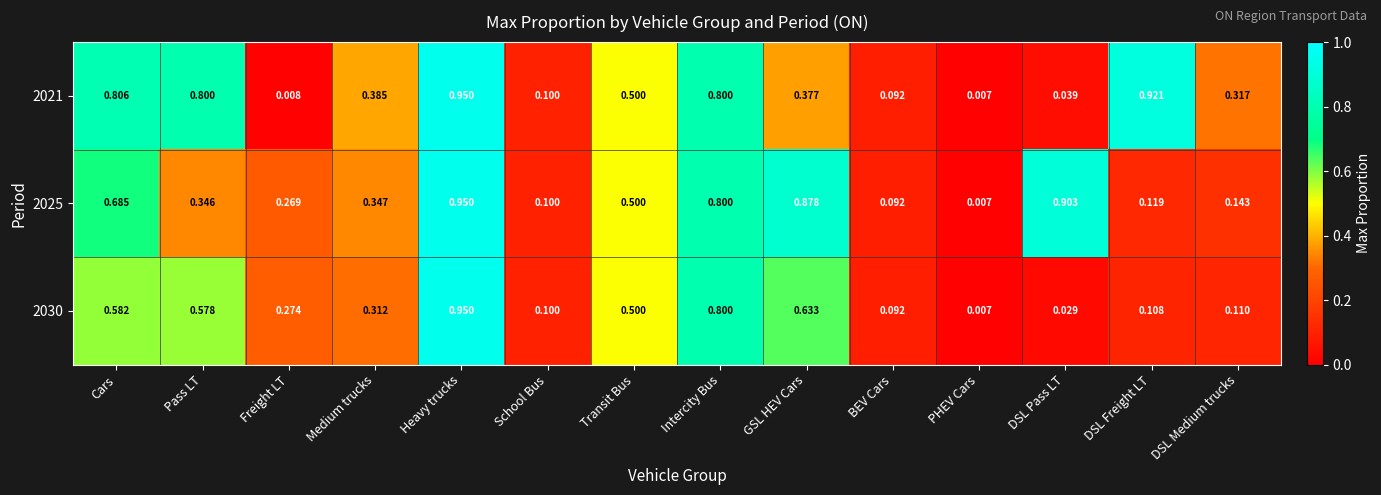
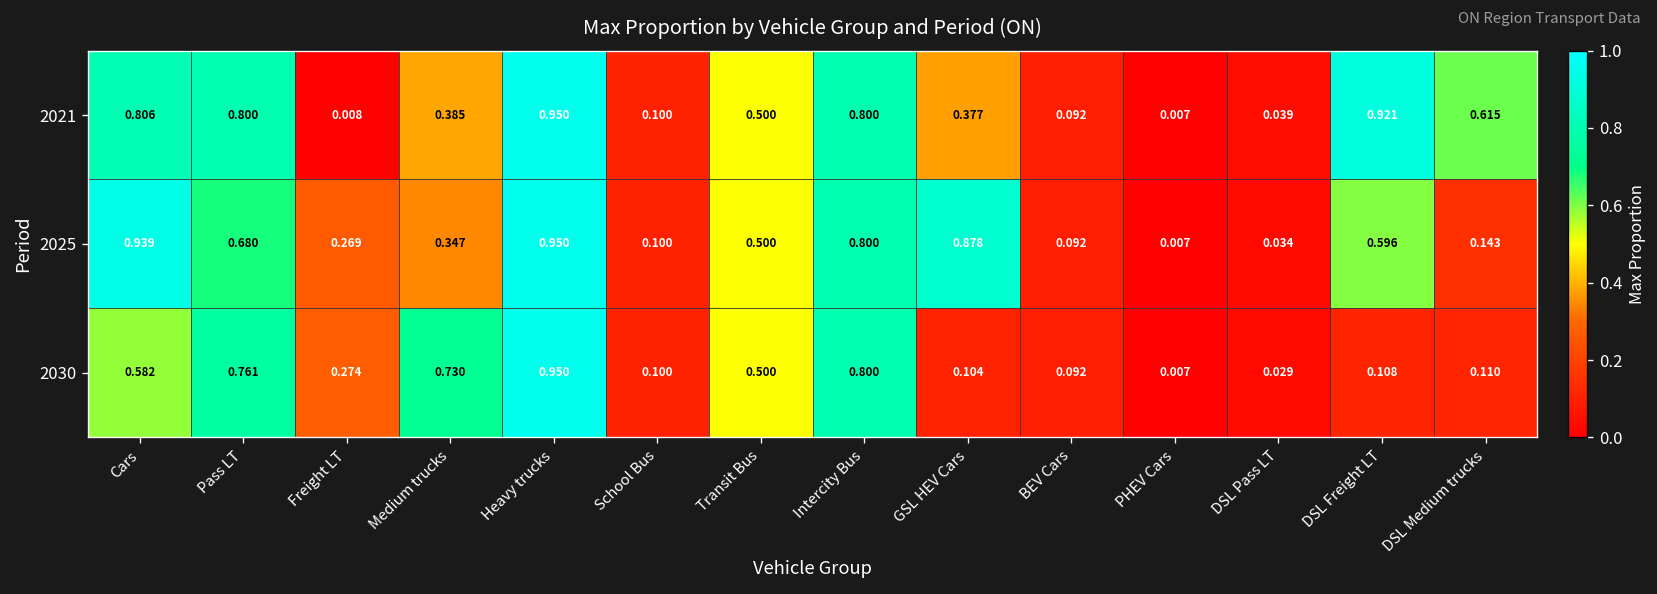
2021, DSL Medium trucks: 0.317 -> 0.615
2025, Cars: 0.685 -> 0.939
2025, Pass LT: 0.346 -> 0.680
2025, DSL Pass LT: 0.903 -> 0.034
2025, DSL Freight LT: 0.119 -> 0.596
2030, Pass LT: 0.578 -> 0.761
2030, Medium trucks: 0.312 -> 0.730
2030, GSL HEV Cars: 0.633 -> 0.104
